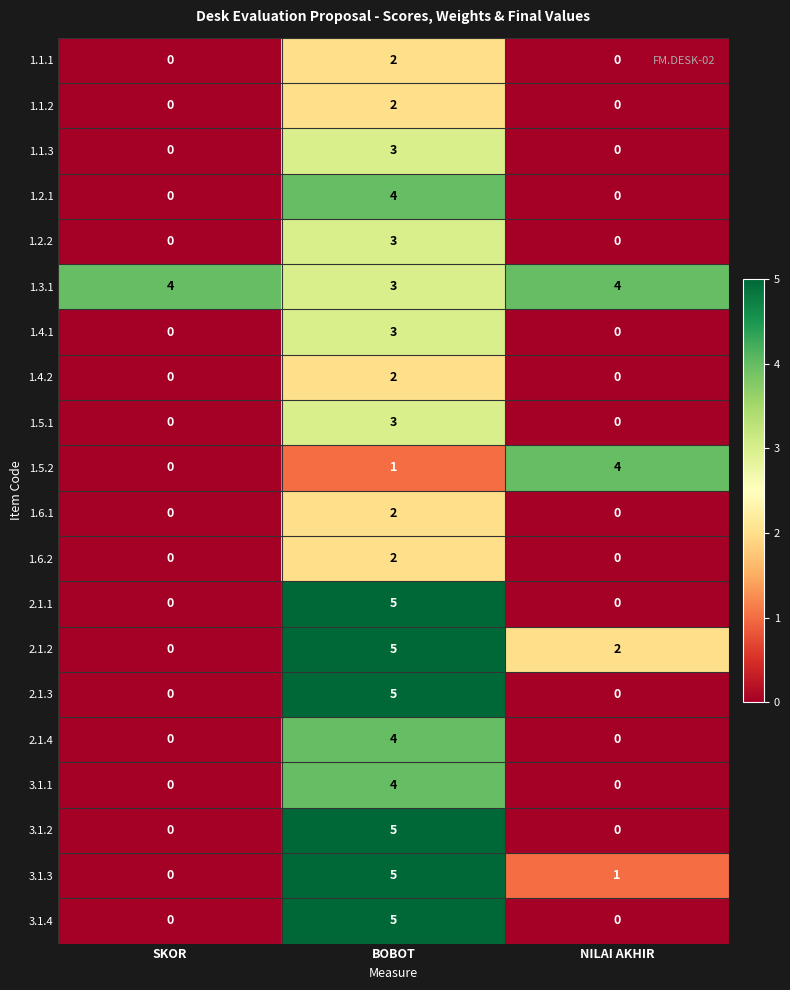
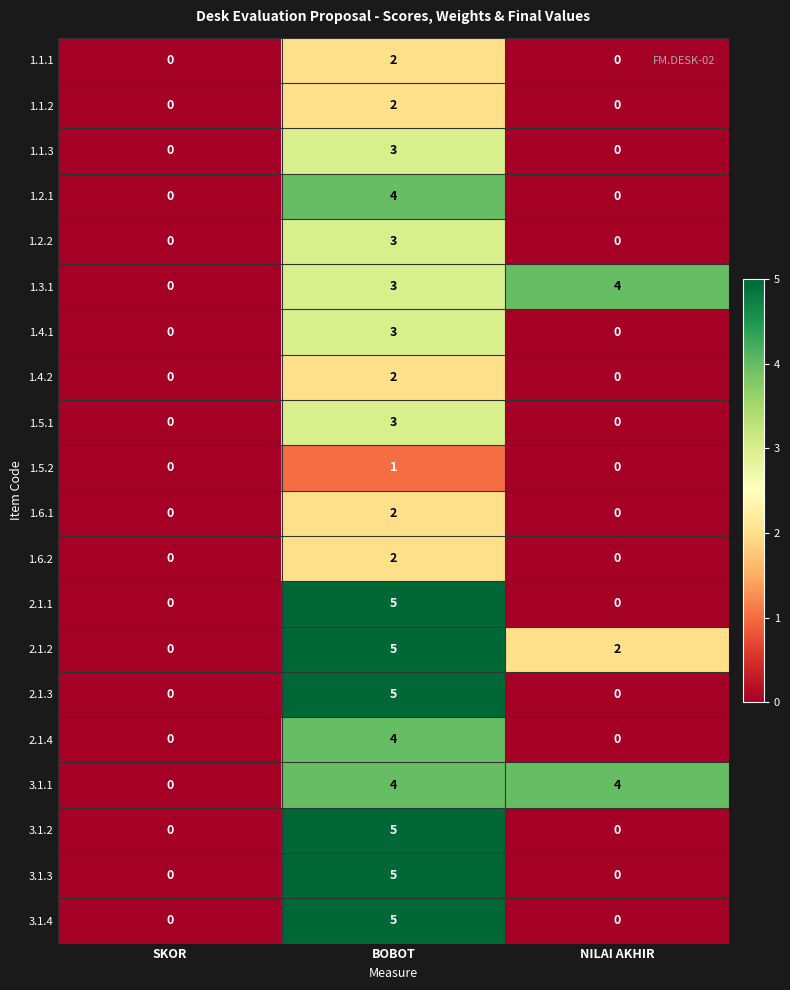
1.3.1, SKOR: 4 -> 0
1.5.2, NILAI AKHIR: 4 -> 0
3.1.1, NILAI AKHIR: 0 -> 4
3.1.3, NILAI AKHIR: 1 -> 0
